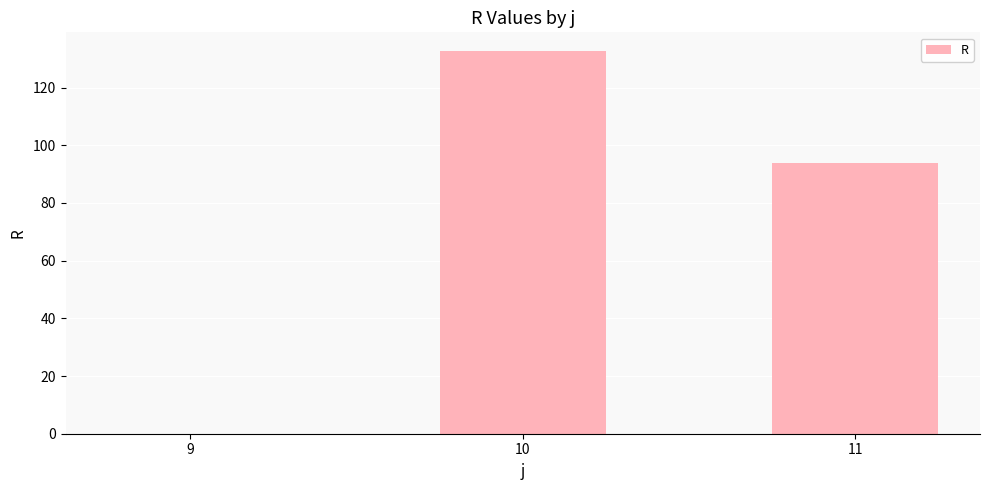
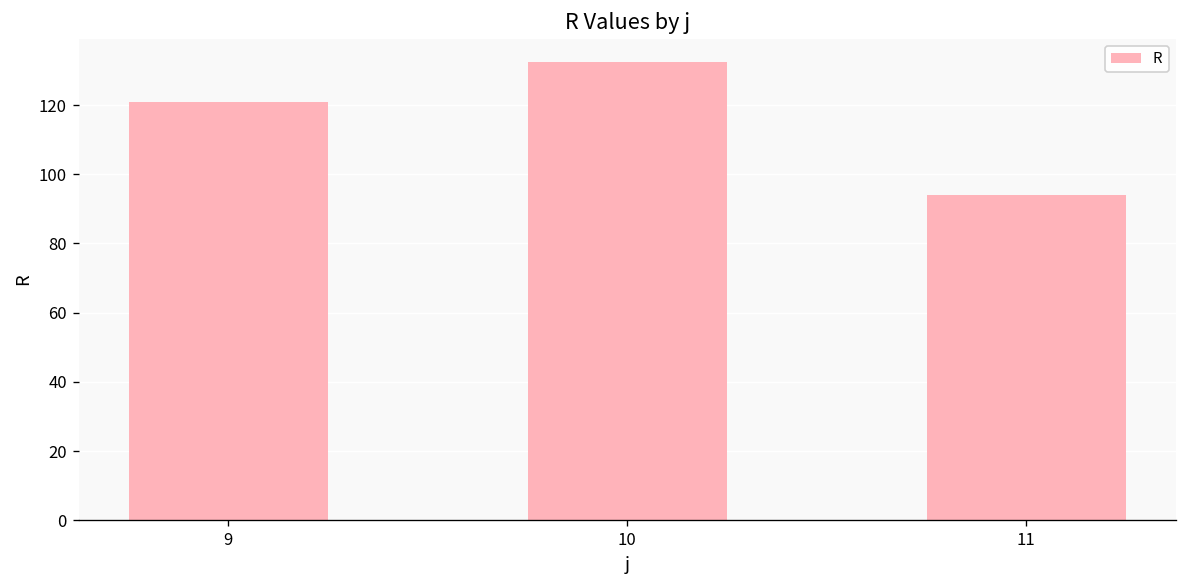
9: 0 -> 121
